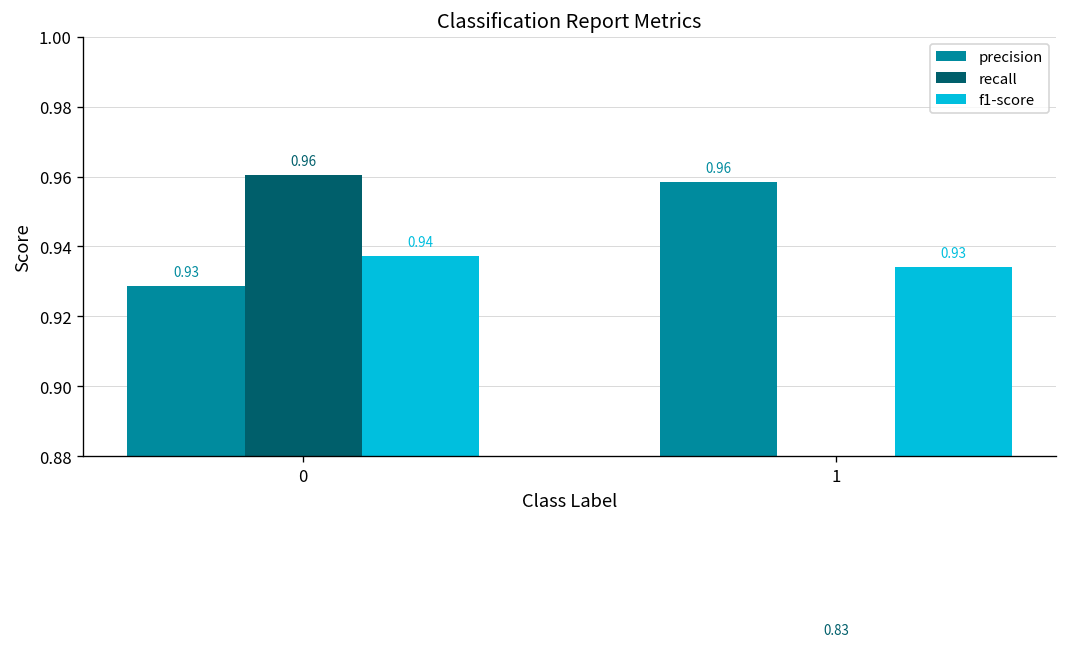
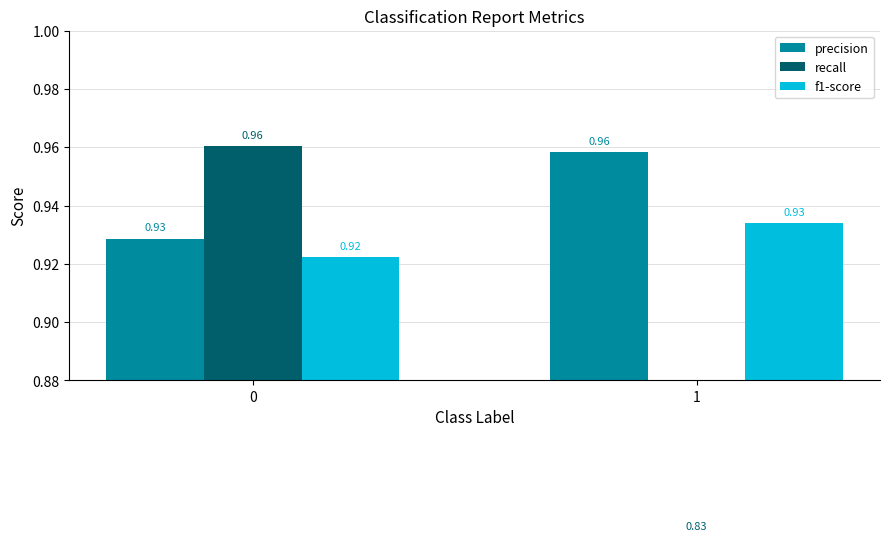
f1-score, 0: 0.94 -> 0.92
